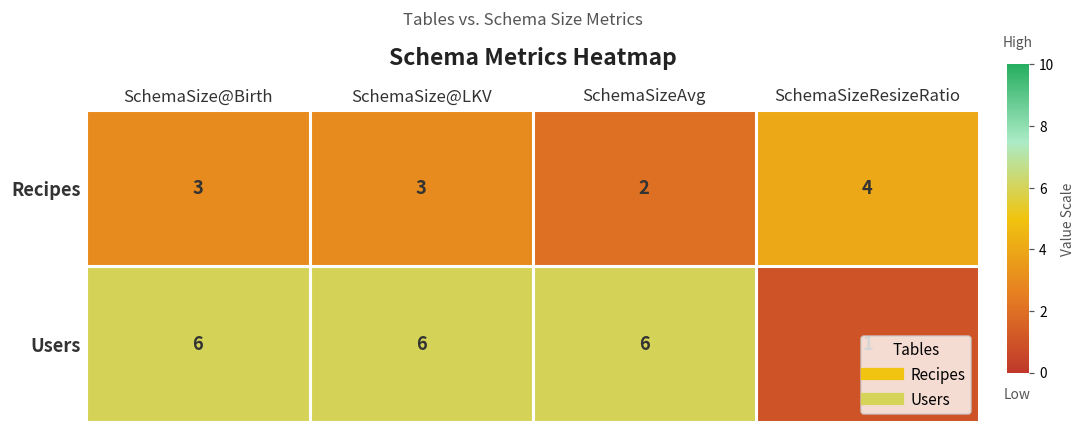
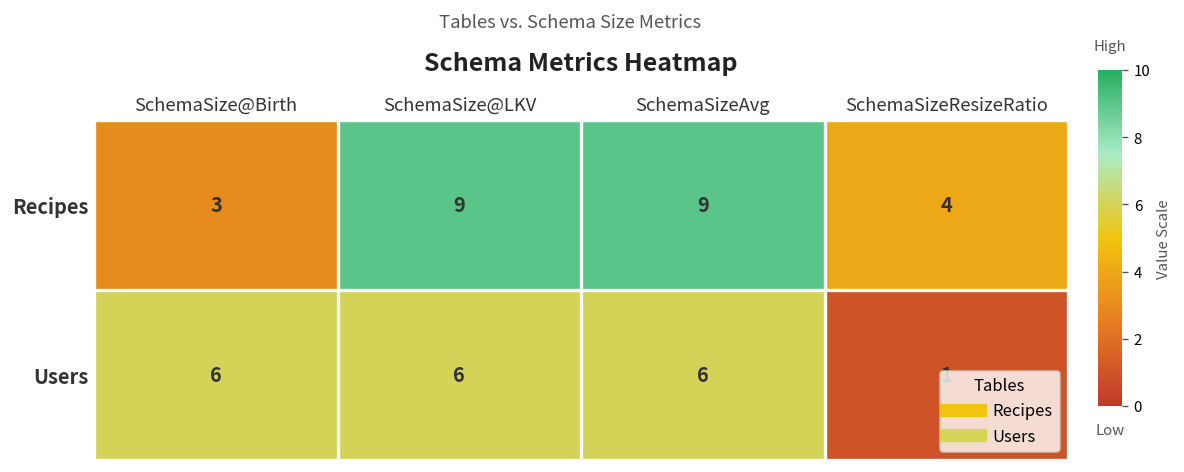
Recipes, SchemaSize@LKV: 3 -> 9
Recipes, SchemaSizeAvg: 2 -> 9
